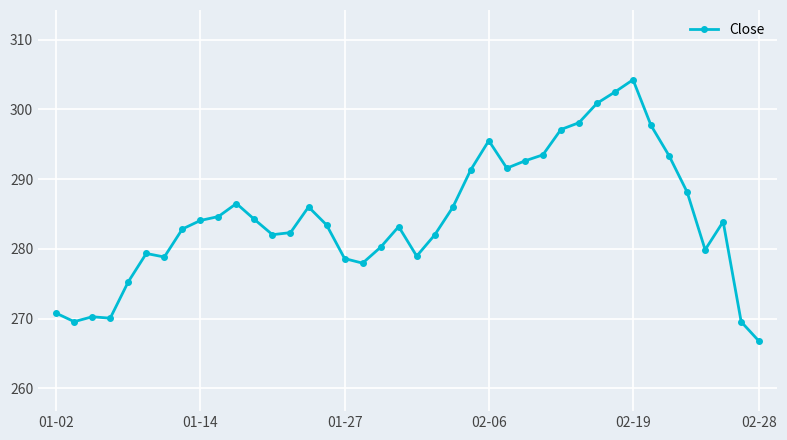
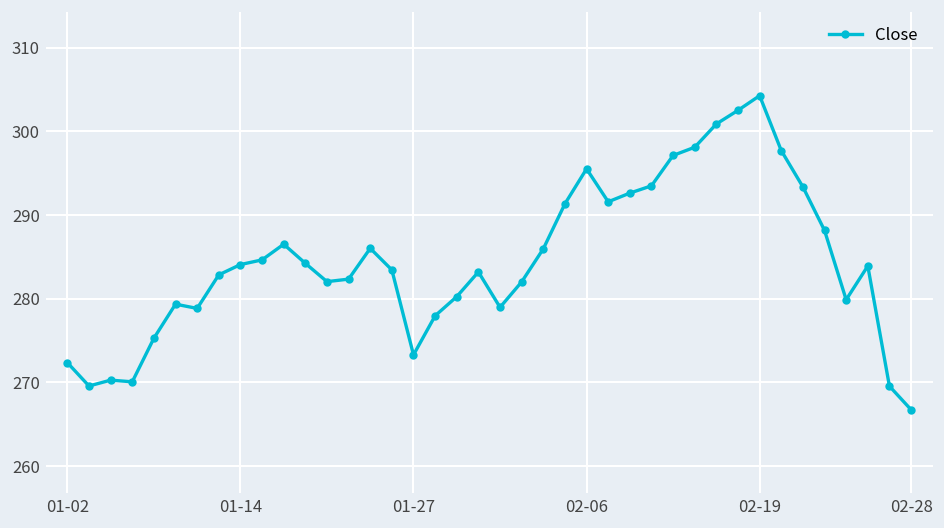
01-02: 271 -> 272
01-27: 279 -> 273
